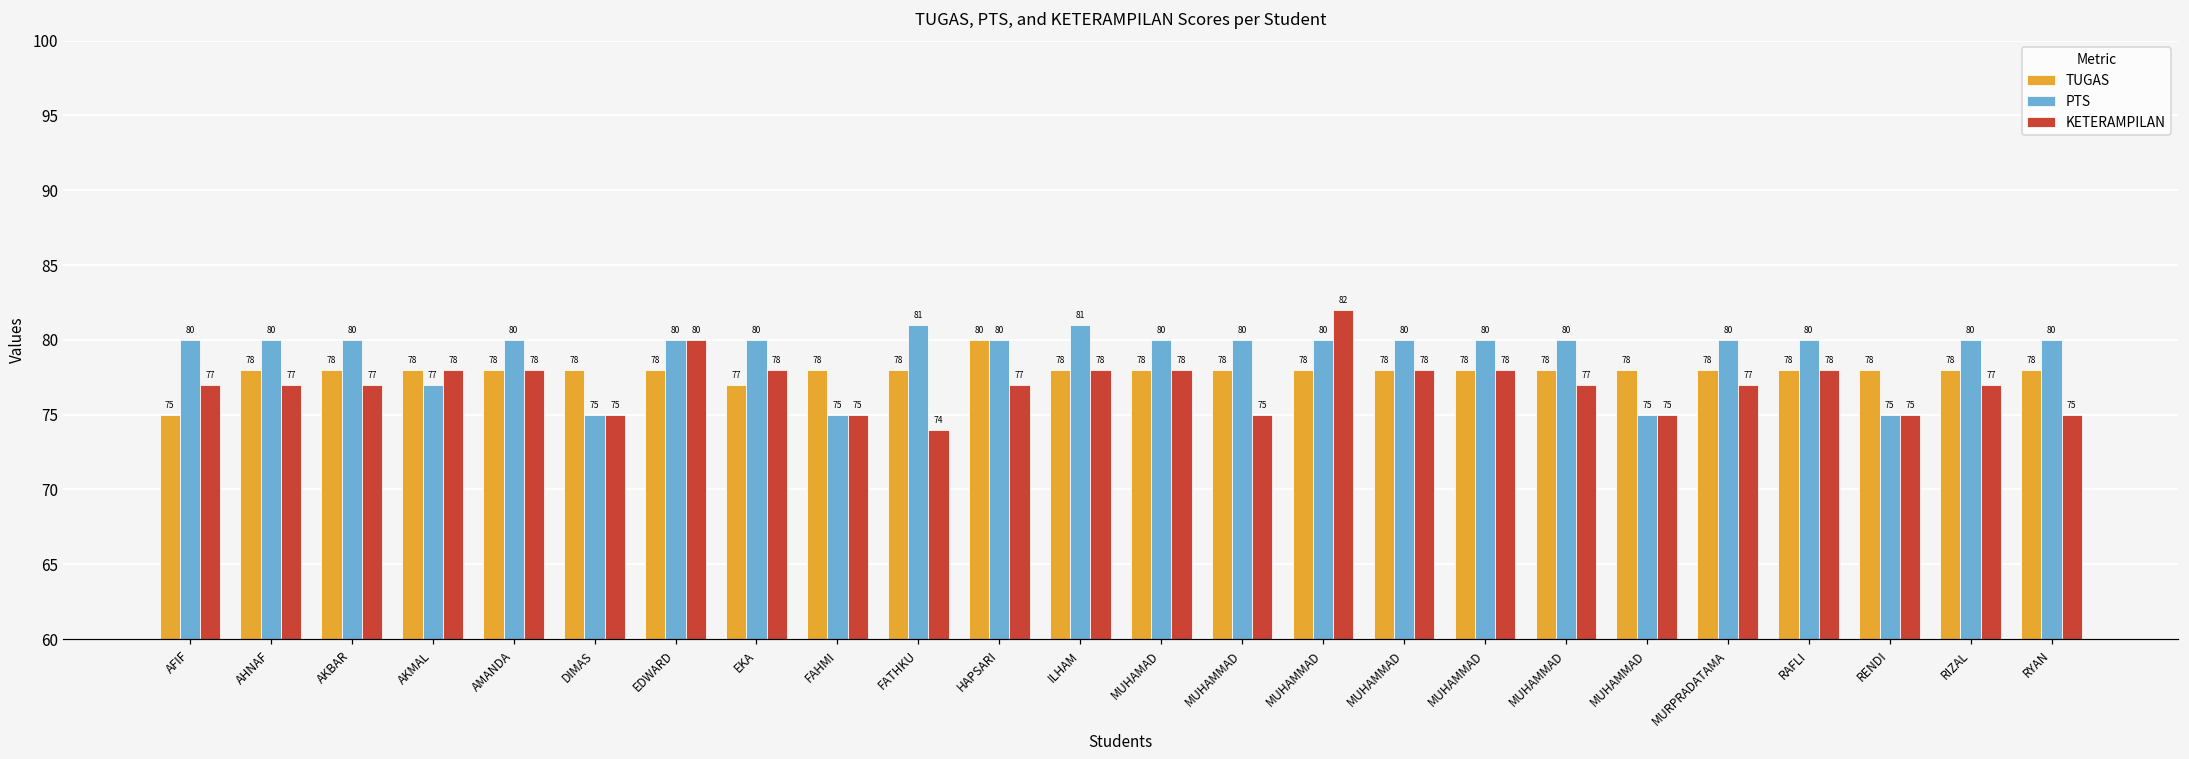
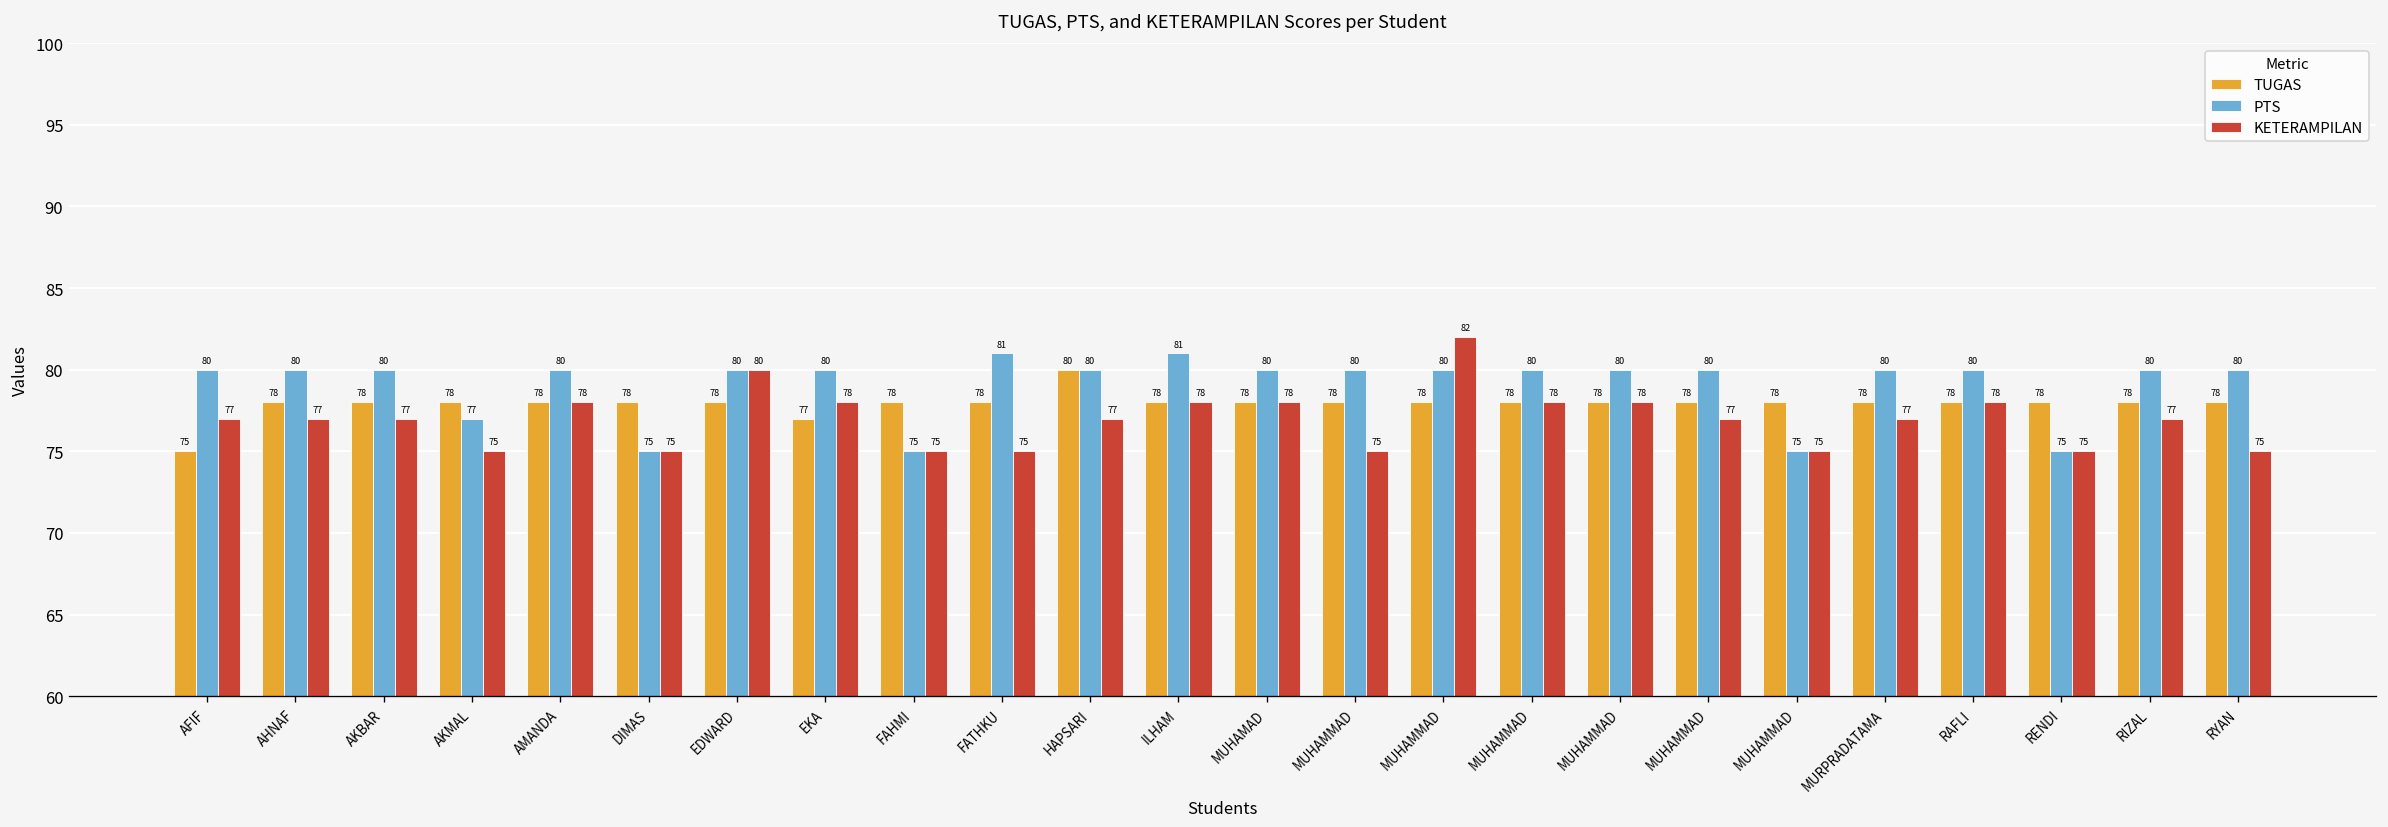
KETERAMPILAN, AKMAL: 78 -> 75
KETERAMPILAN, FATHKU: 74 -> 75
